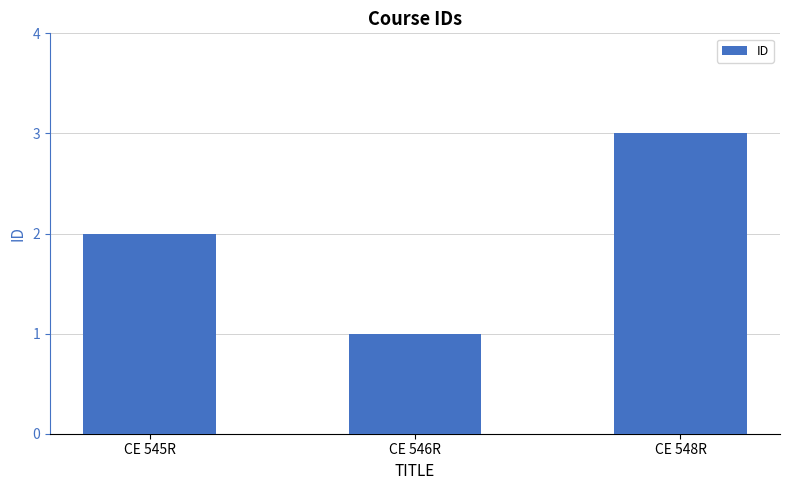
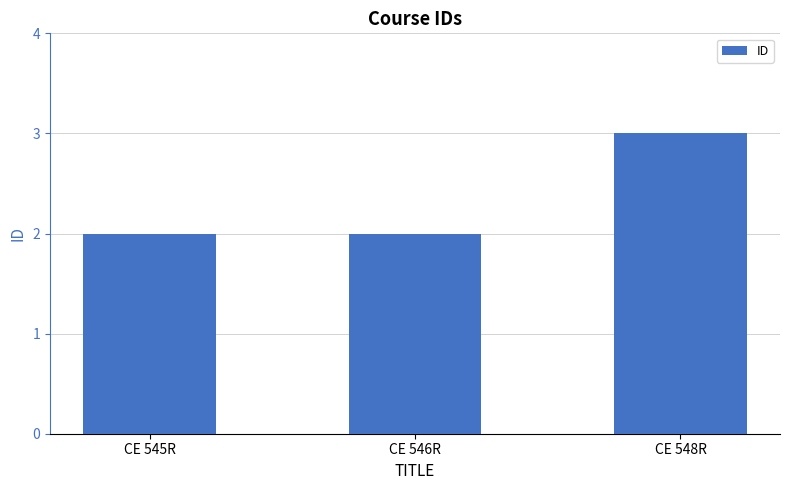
CE 546R: 1 -> 2
